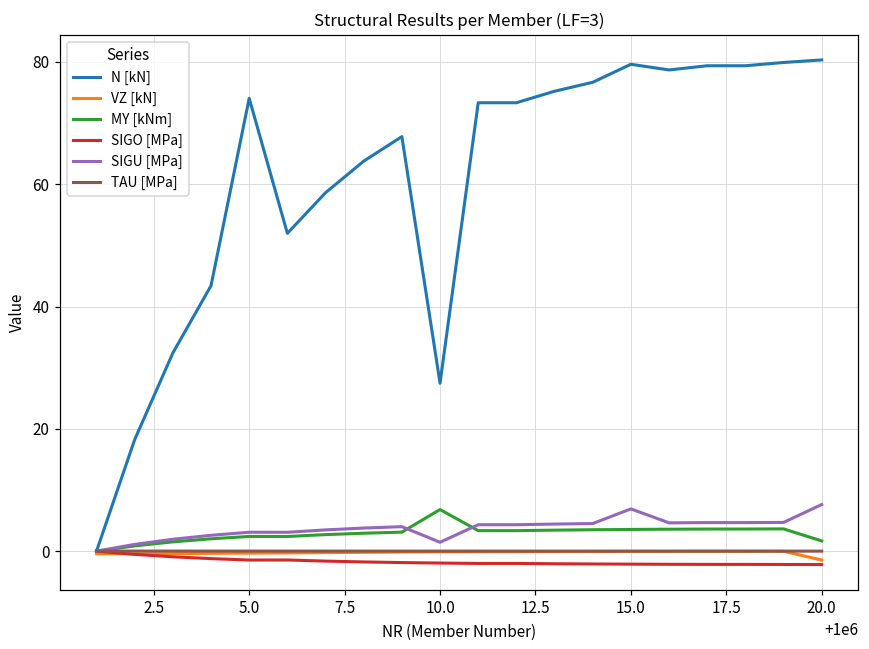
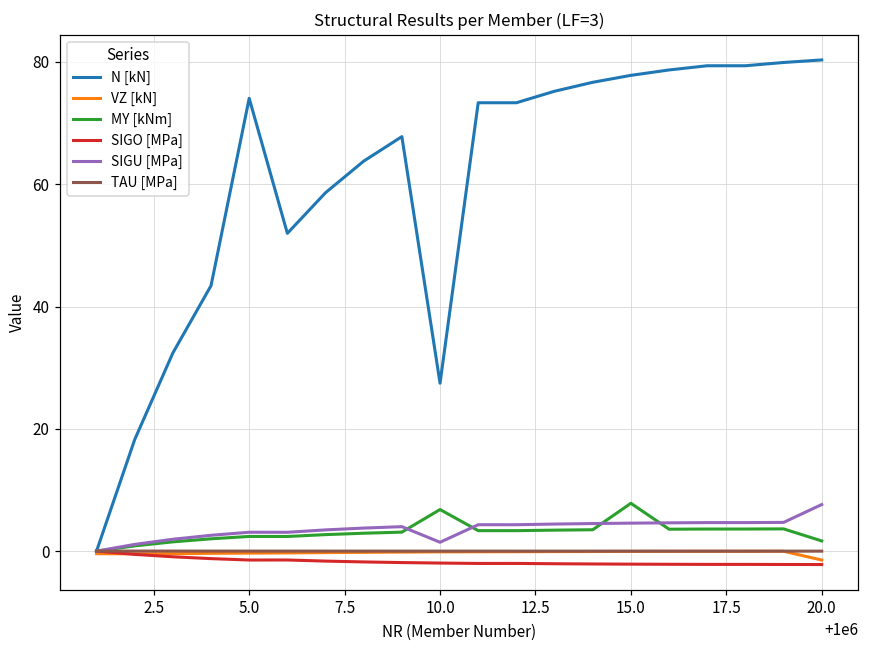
N [kN], 15.0: 80 -> 78
MY [kNm], 15.0: 4 -> 8
SIGU [MPa], 15.0: 7 -> 5
